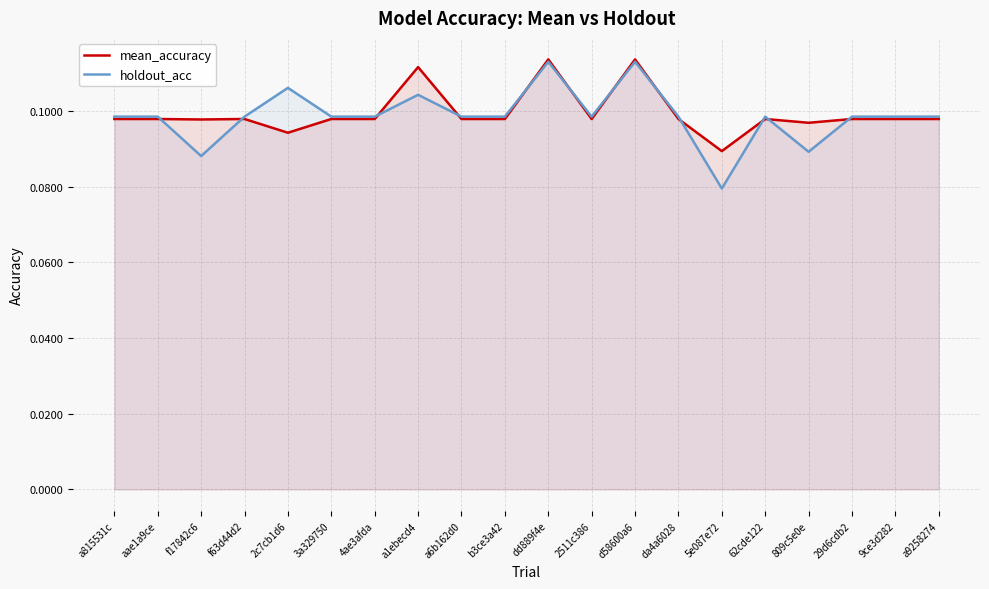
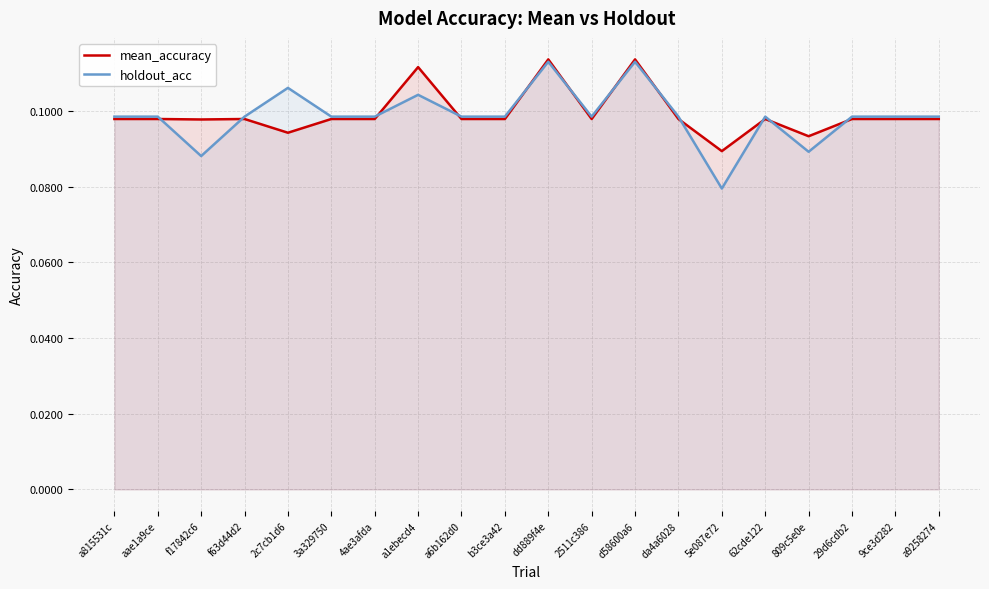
mean_accuracy, 809c5e0e: 0.097 -> 0.093
